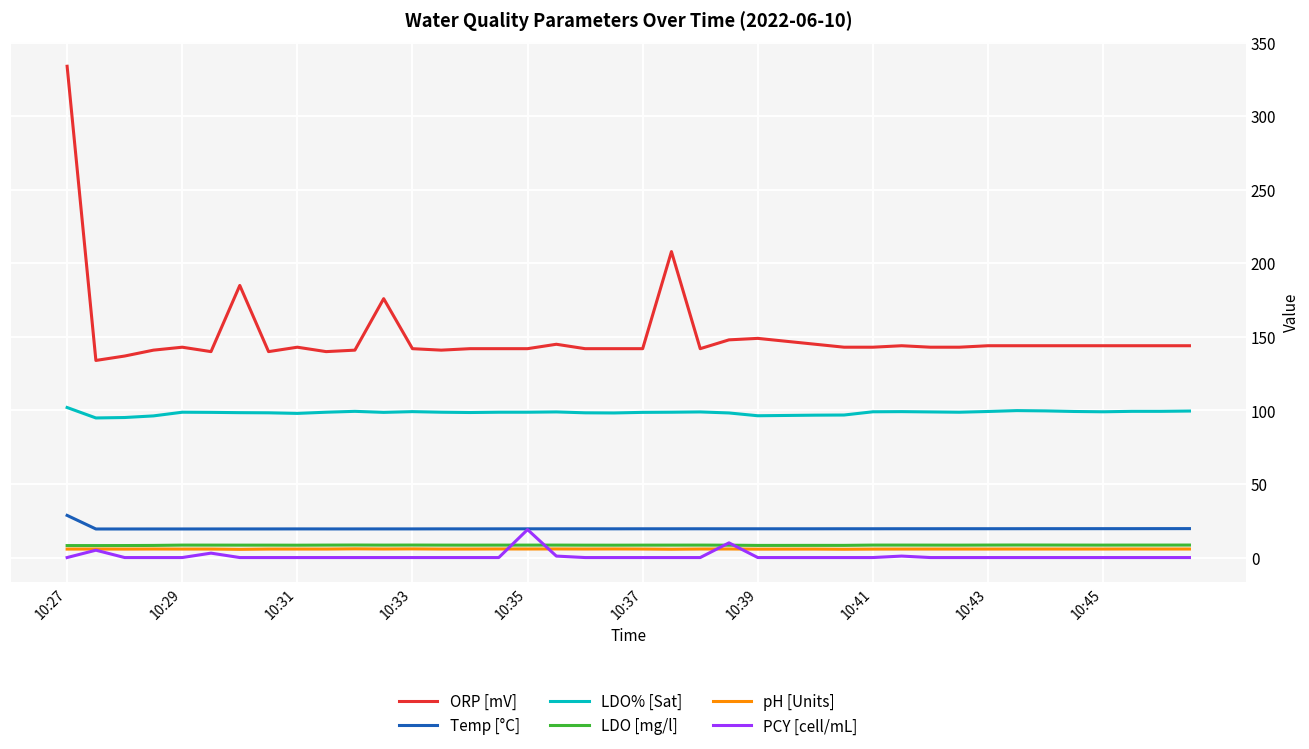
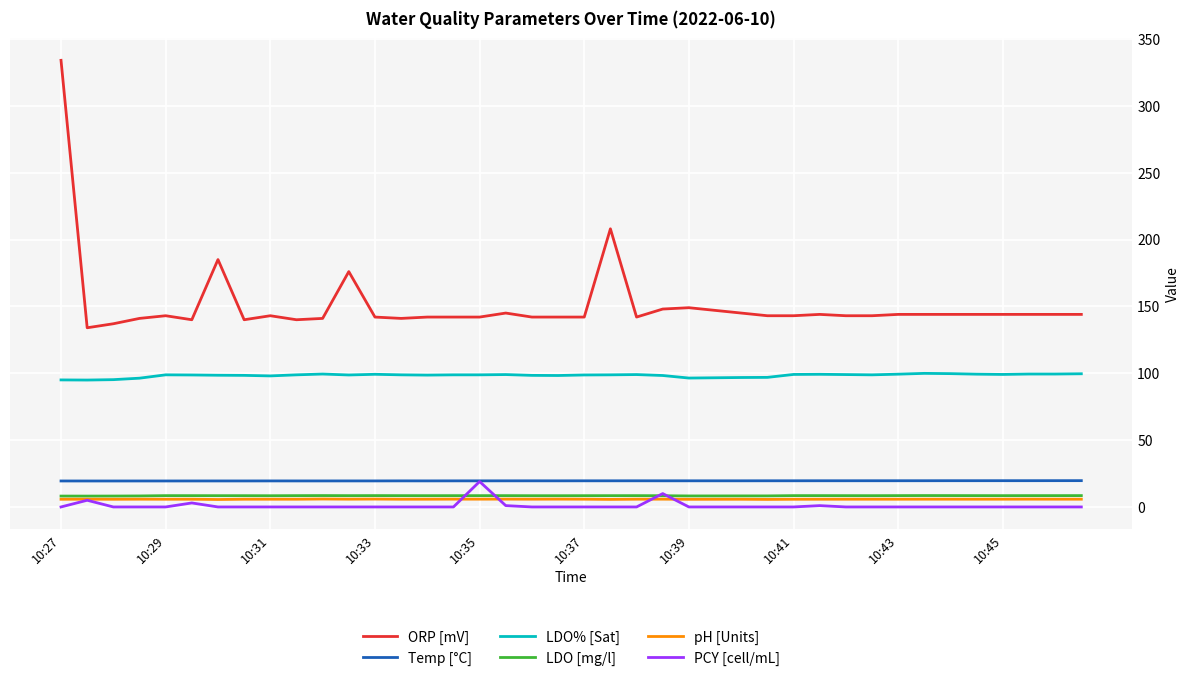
Temp [°C], 10:27: 29 -> 19
LDO% [Sat], 10:27: 102 -> 95
